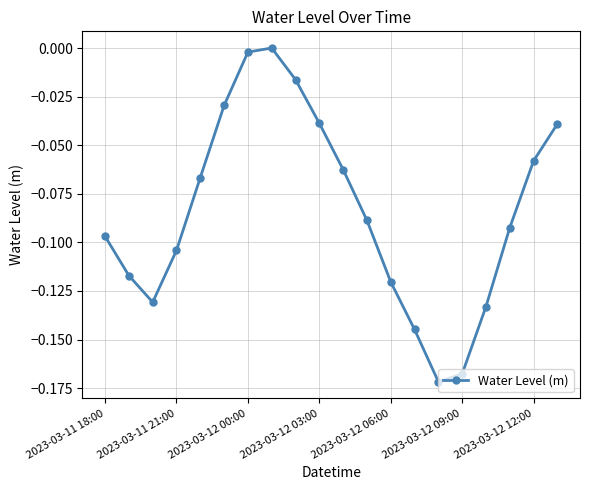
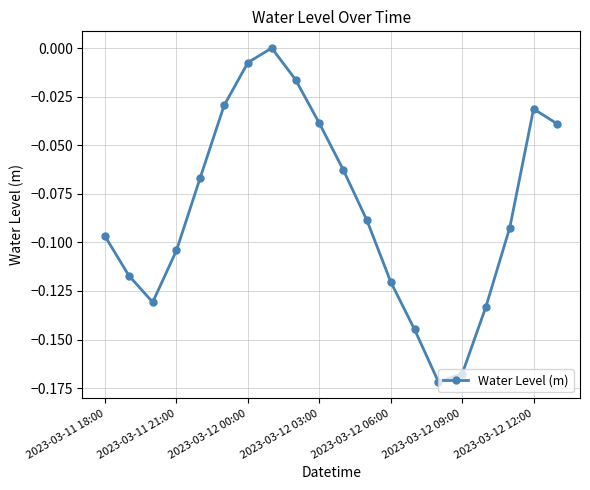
2023-03-12 00:00: -0.002 -> -0.007
2023-03-12 12:00: -0.058 -> -0.031
